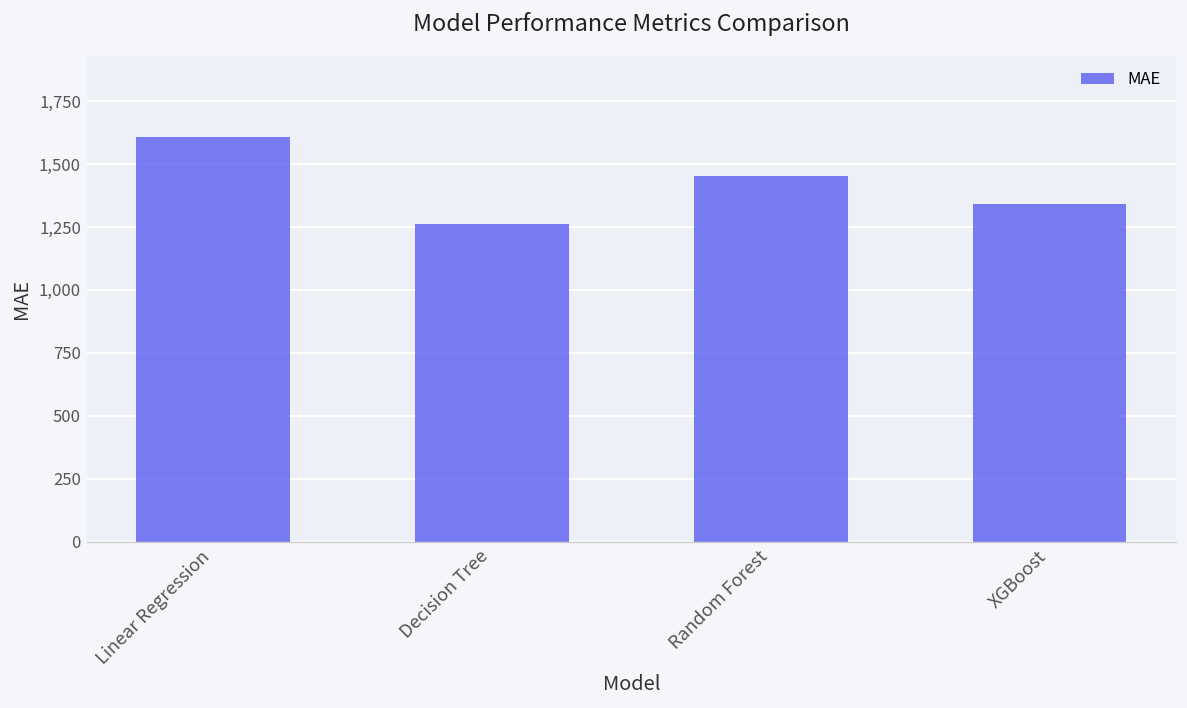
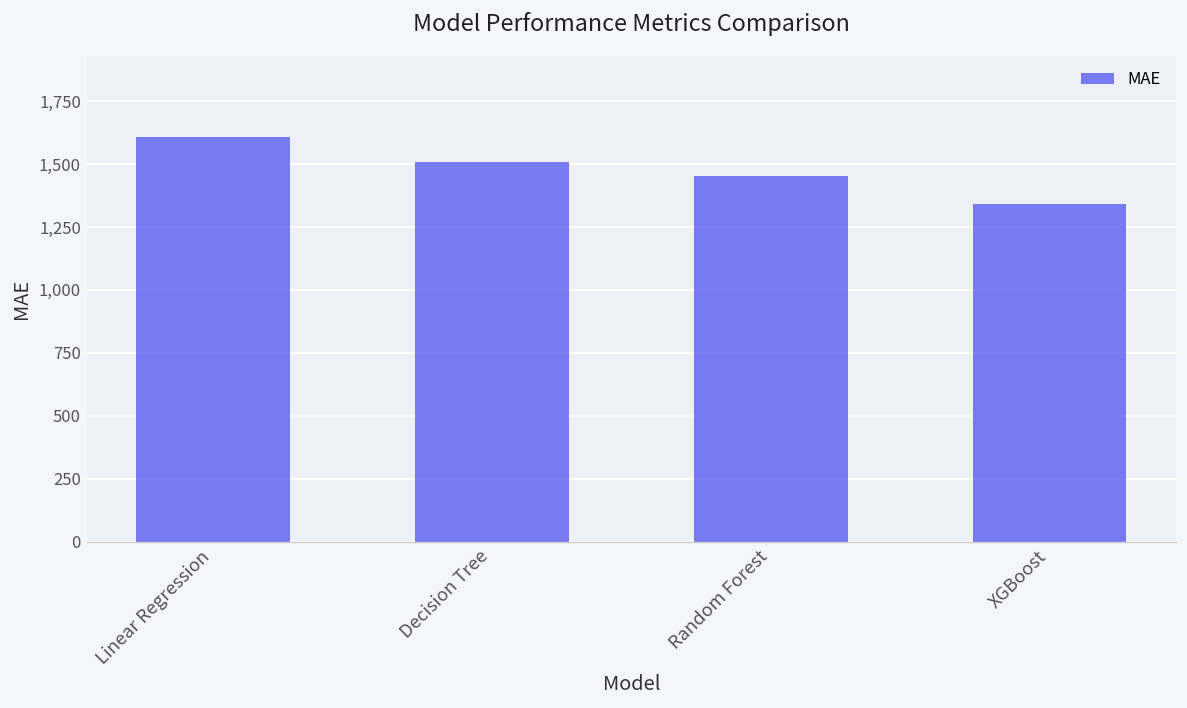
Decision Tree: 1,260 -> 1,510
